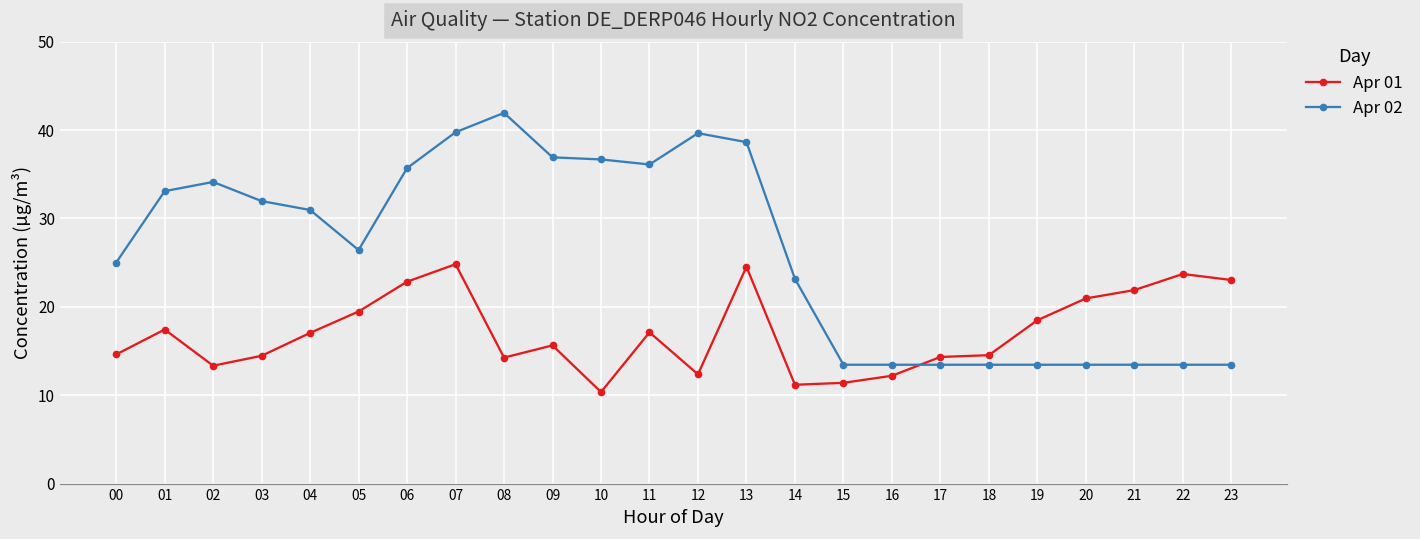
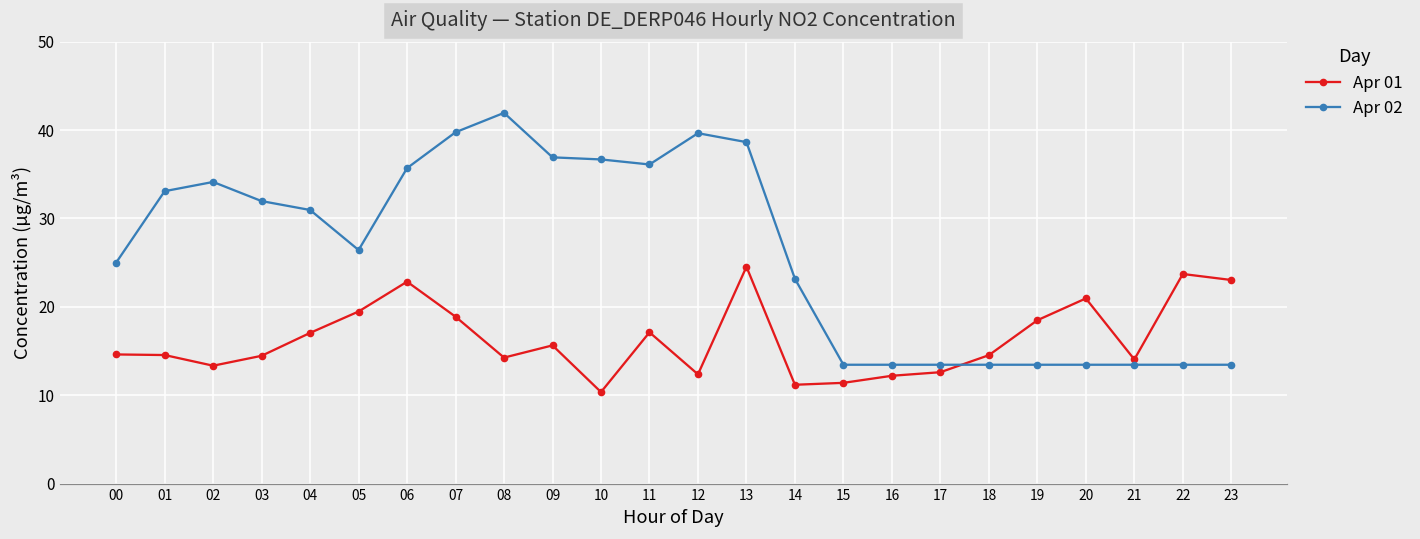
Apr 01, 01: 17 -> 15
Apr 01, 07: 25 -> 19
Apr 01, 17: 14 -> 13
Apr 01, 21: 22 -> 14
